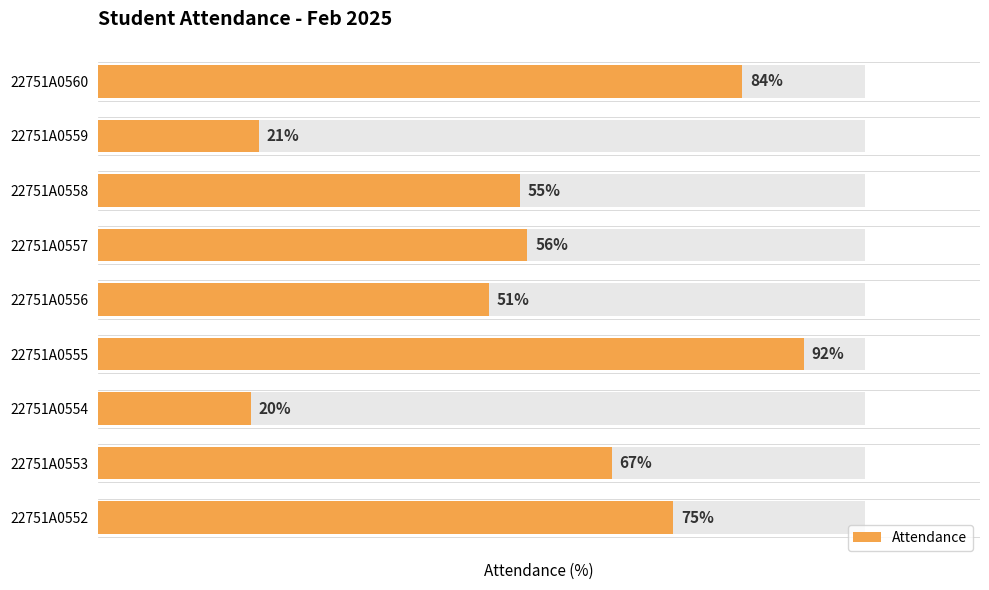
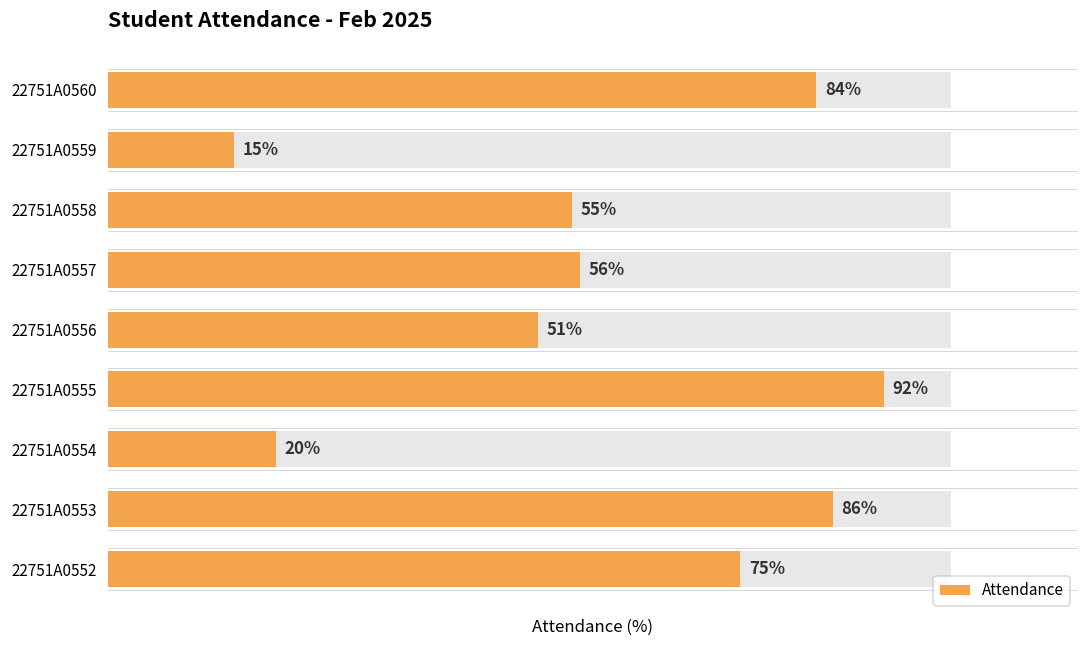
Attendance, 22751A0559: 21% -> 15%
Attendance, 22751A0553: 67% -> 86%
